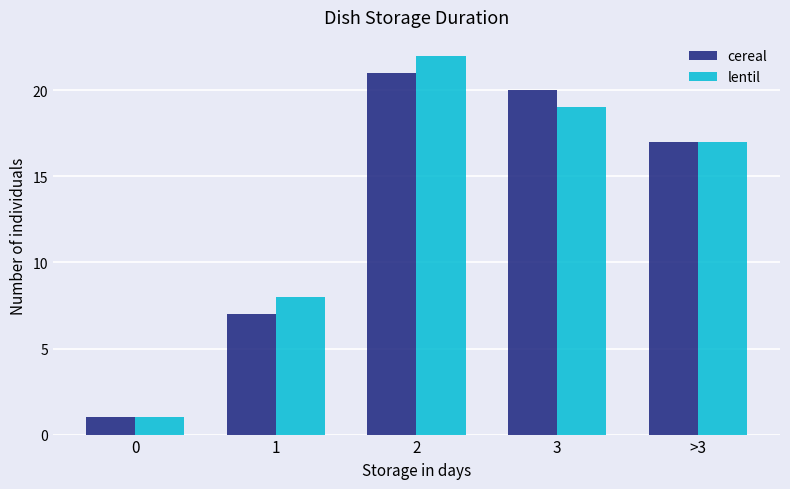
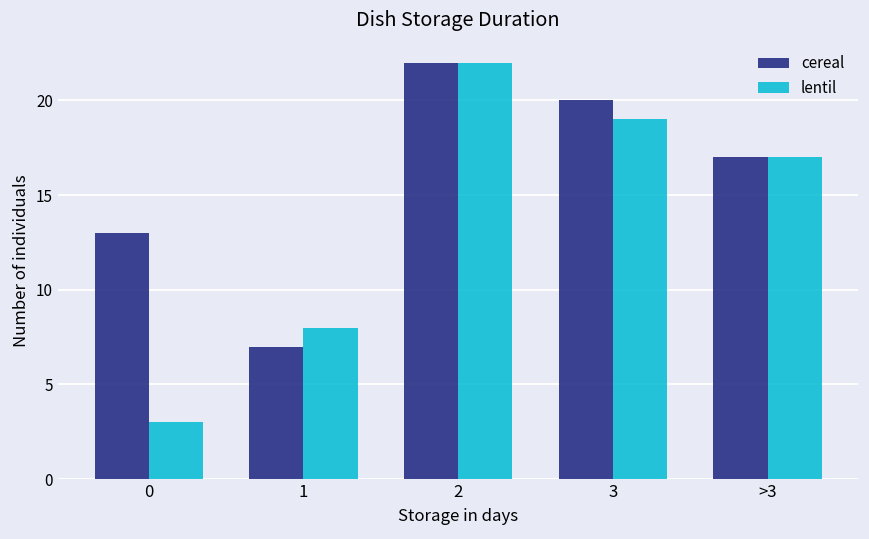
cereal, 0: 1 -> 13
lentil, 0: 1 -> 3
cereal, 2: 21 -> 22
